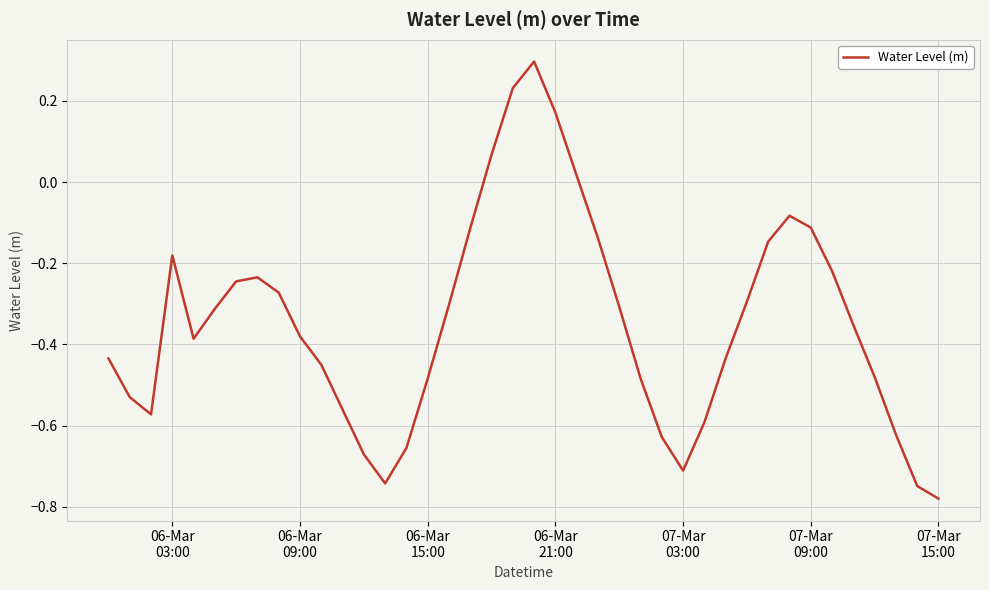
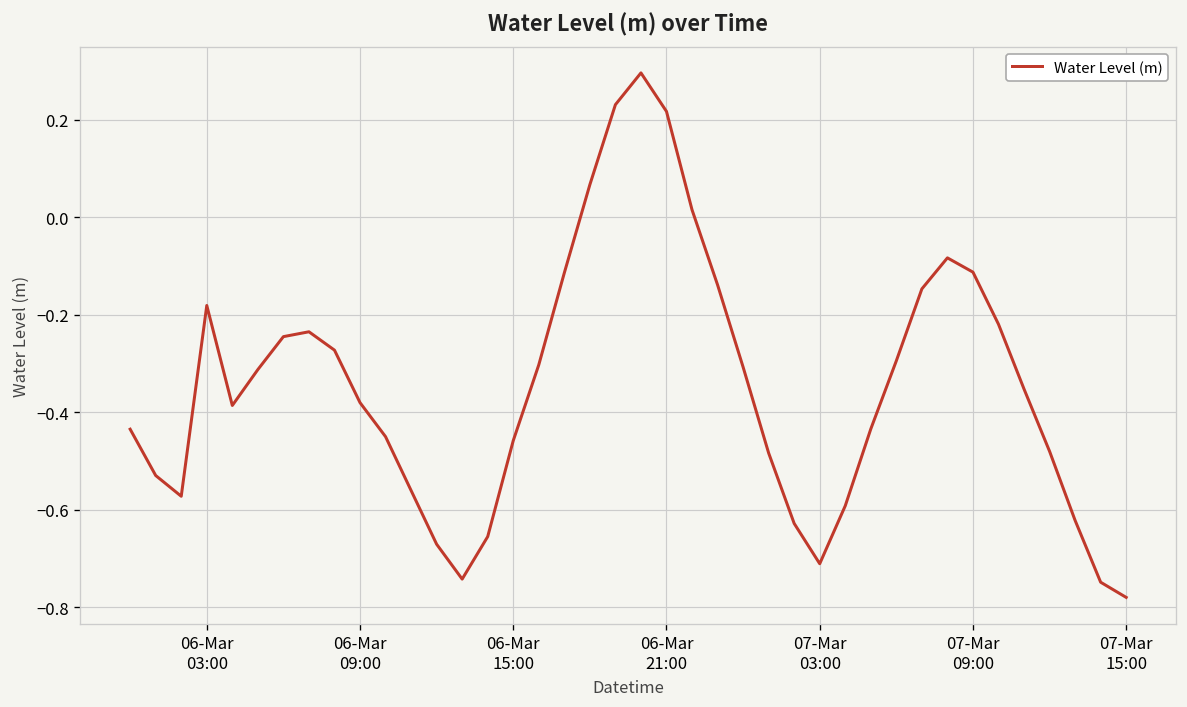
06-Mar 15:00: -0.48 -> -0.46
06-Mar 21:00: 0.17 -> 0.22
